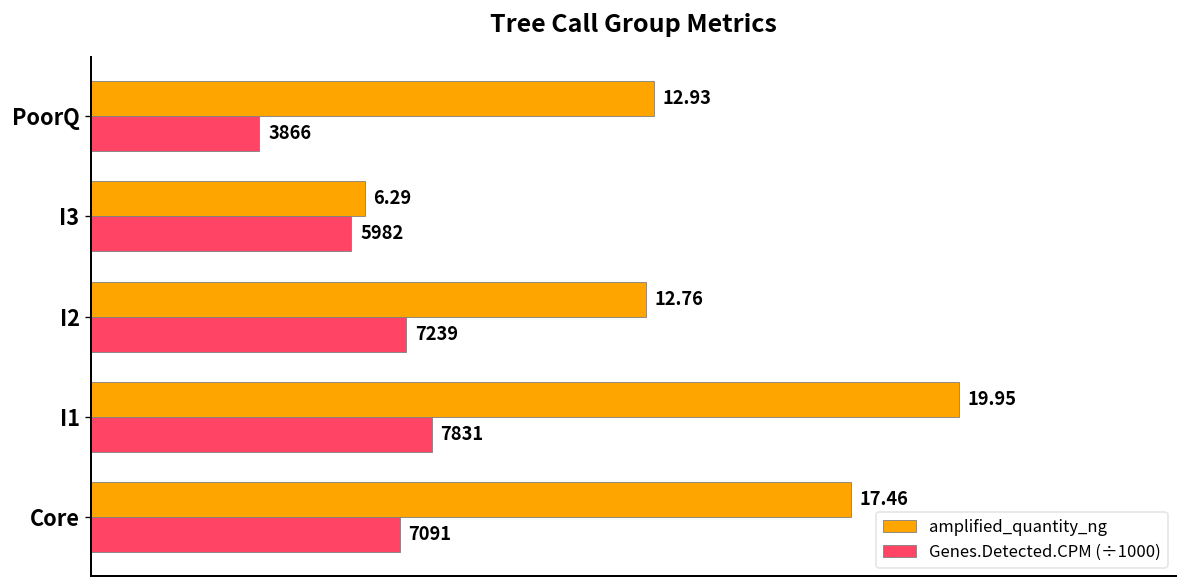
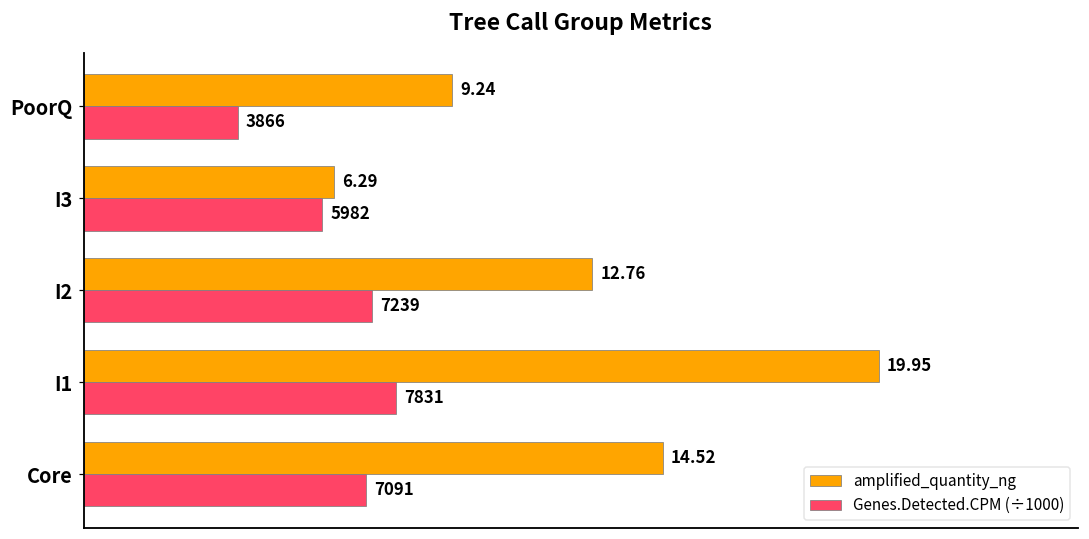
amplified_quantity_ng, PoorQ: 12.93 -> 9.24
amplified_quantity_ng, Core: 17.46 -> 14.52
